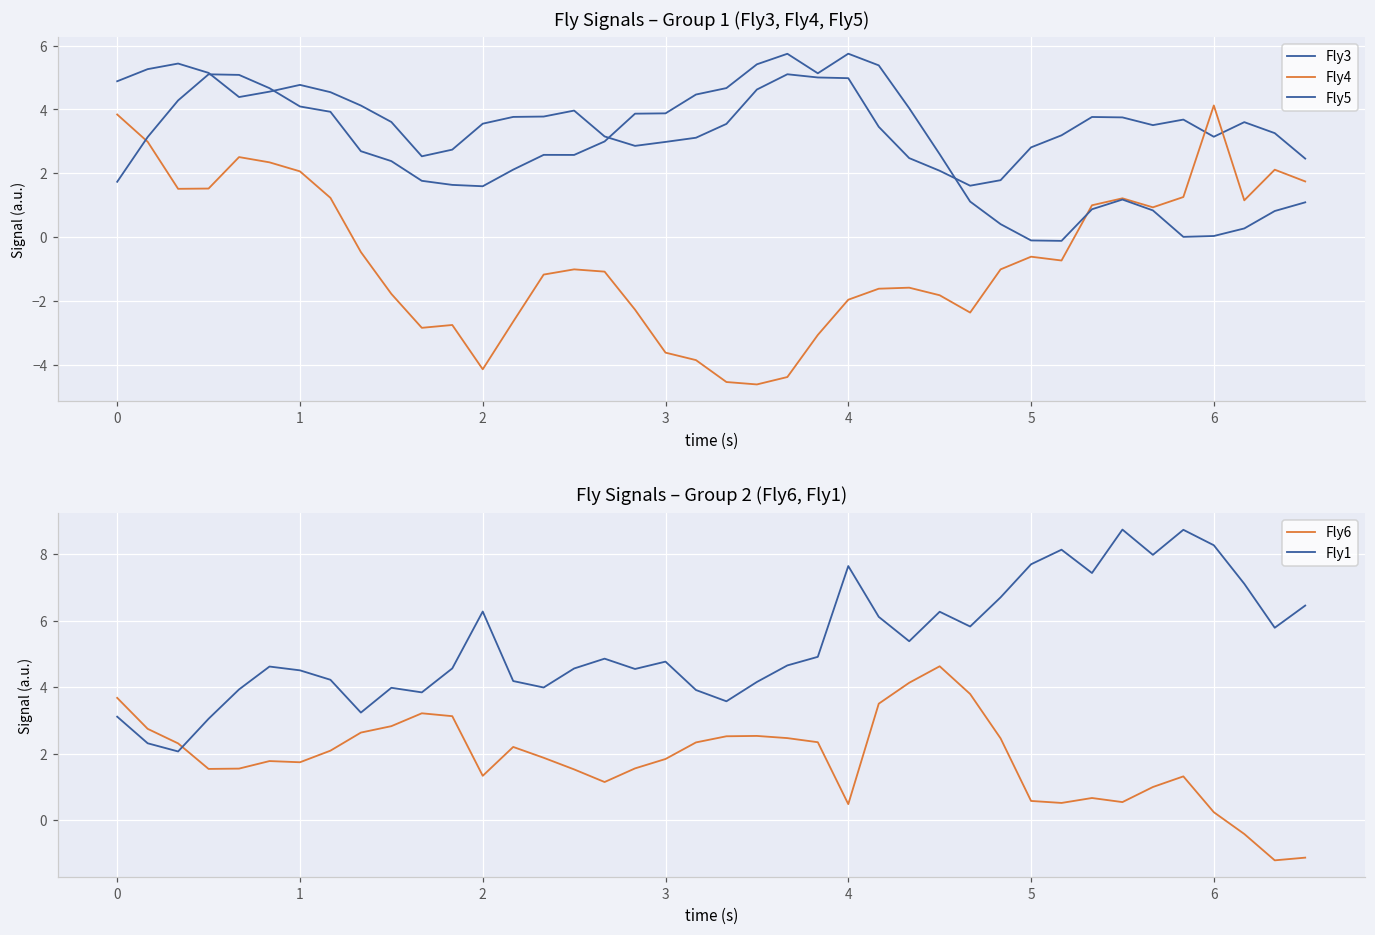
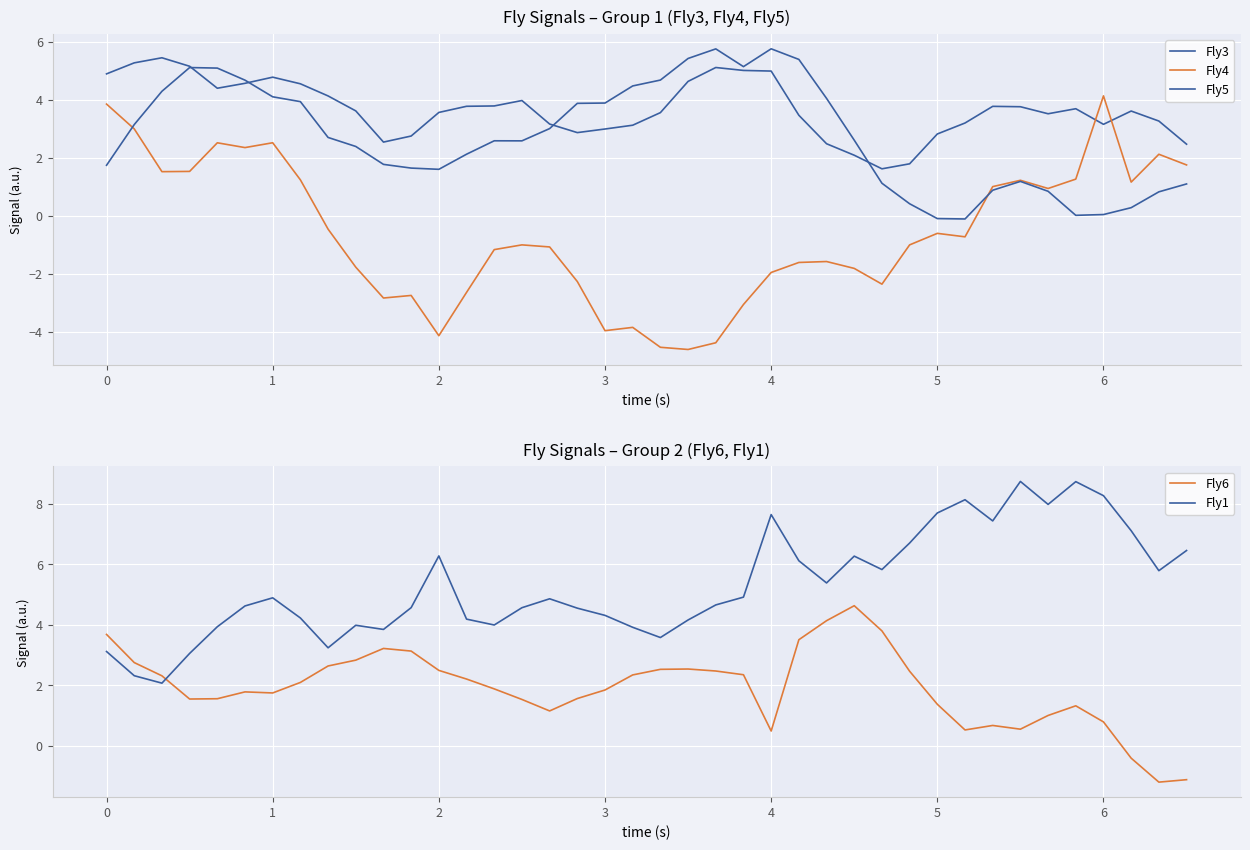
Fly Signals – Group 1 (Fly3, Fly4, Fly5), Fly4, 1: 2.1 -> 2.5
Fly Signals – Group 1 (Fly3, Fly4, Fly5), Fly4, 3: -3.6 -> -4.0
Fly Signals – Group 2 (Fly6, Fly1), Fly1, 1: 4.5 -> 4.9
Fly Signals – Group 2 (Fly6, Fly1), Fly6, 2: 1.3 -> 2.5
Fly Signals – Group 2 (Fly6, Fly1), Fly1, 3: 4.8 -> 4.3
Fly Signals – Group 2 (Fly6, Fly1), Fly6, 5: 0.6 -> 1.4
Fly Signals – Group 2 (Fly6, Fly1), Fly6, 6: 0.2 -> 0.8
